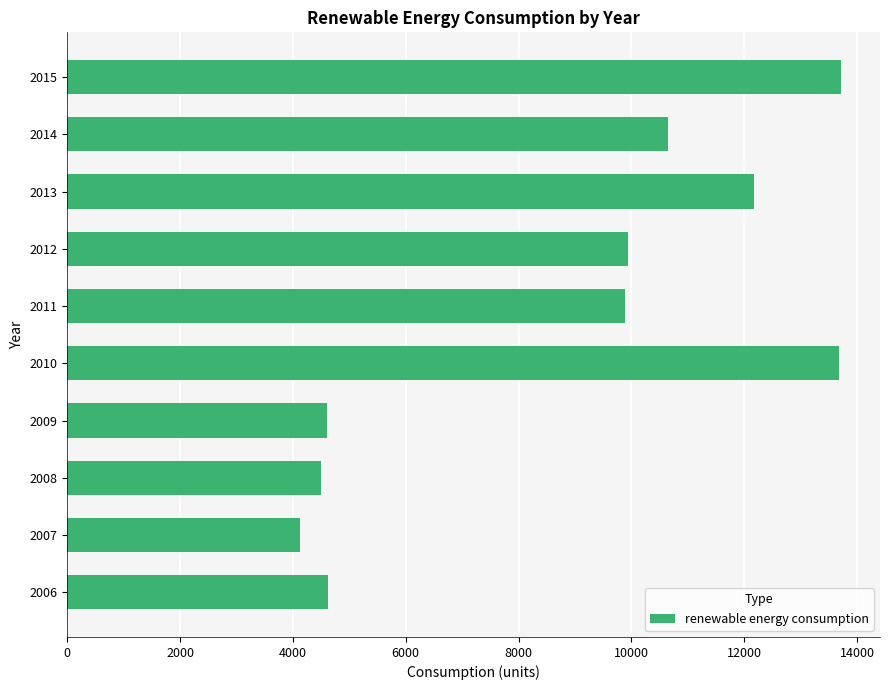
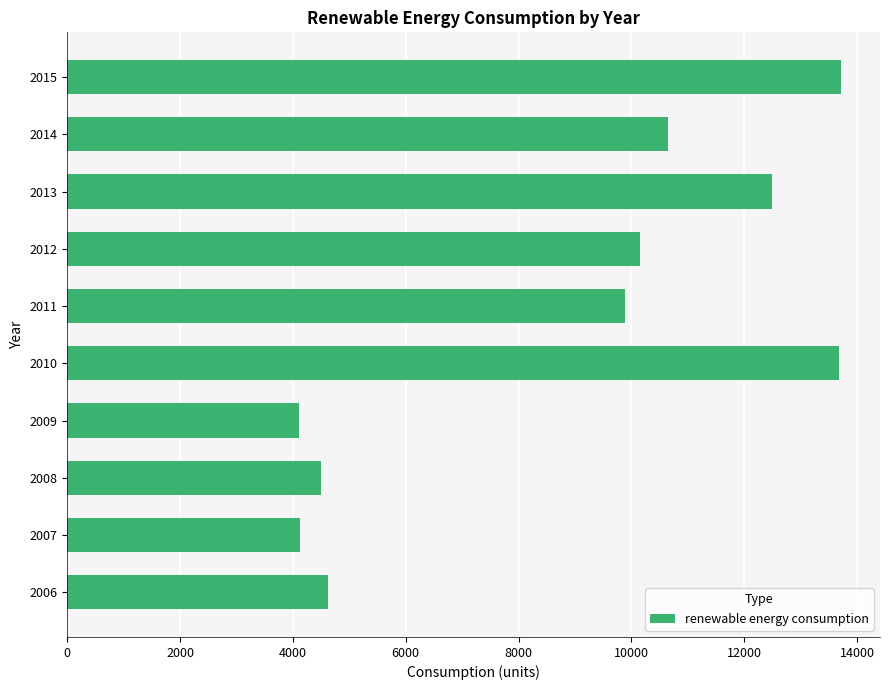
2013: 12200 -> 12500
2012: 9900 -> 10200
2009: 4600 -> 4100
